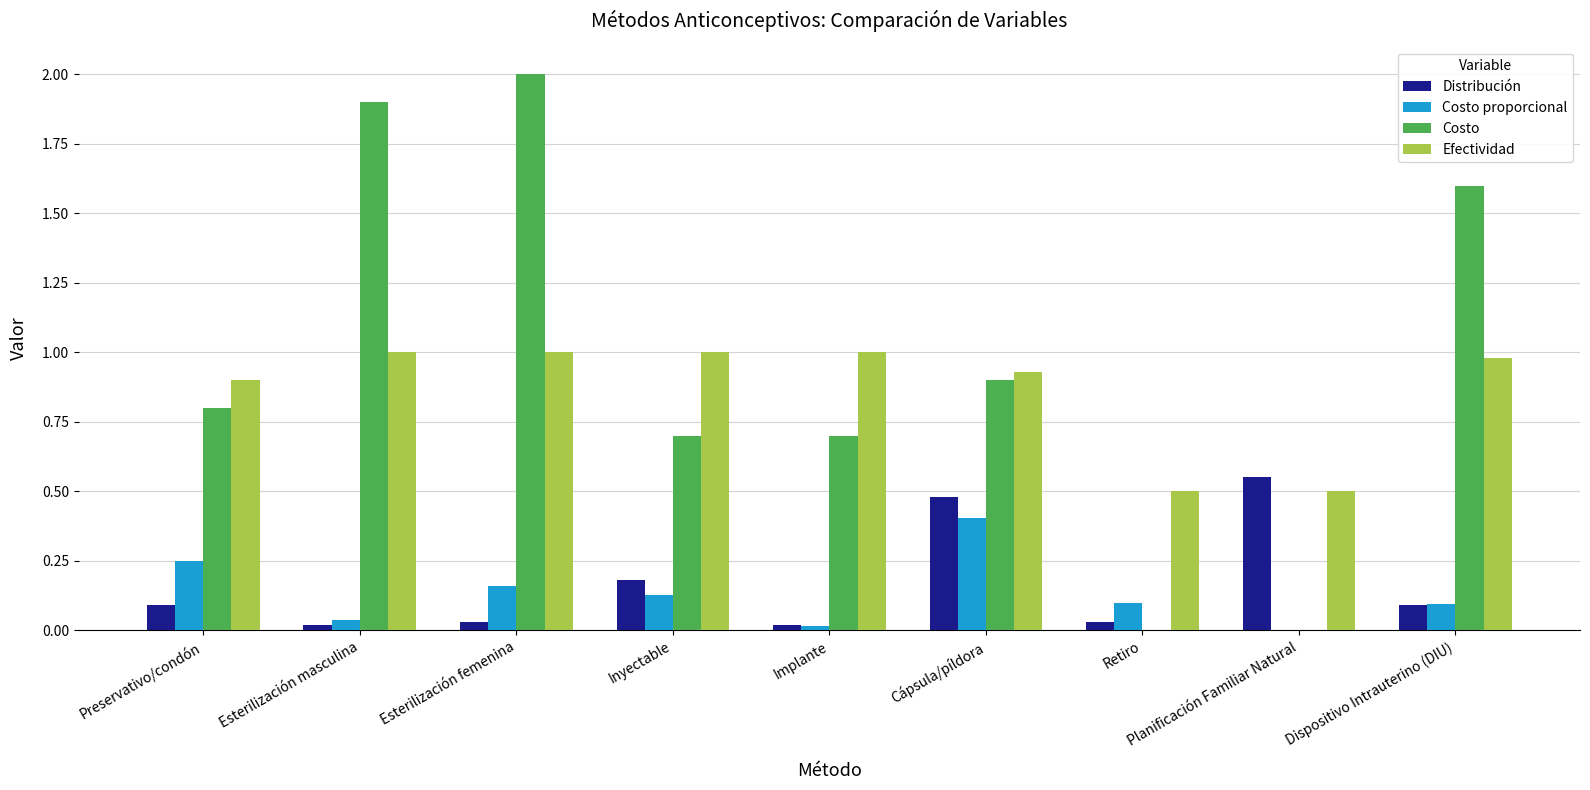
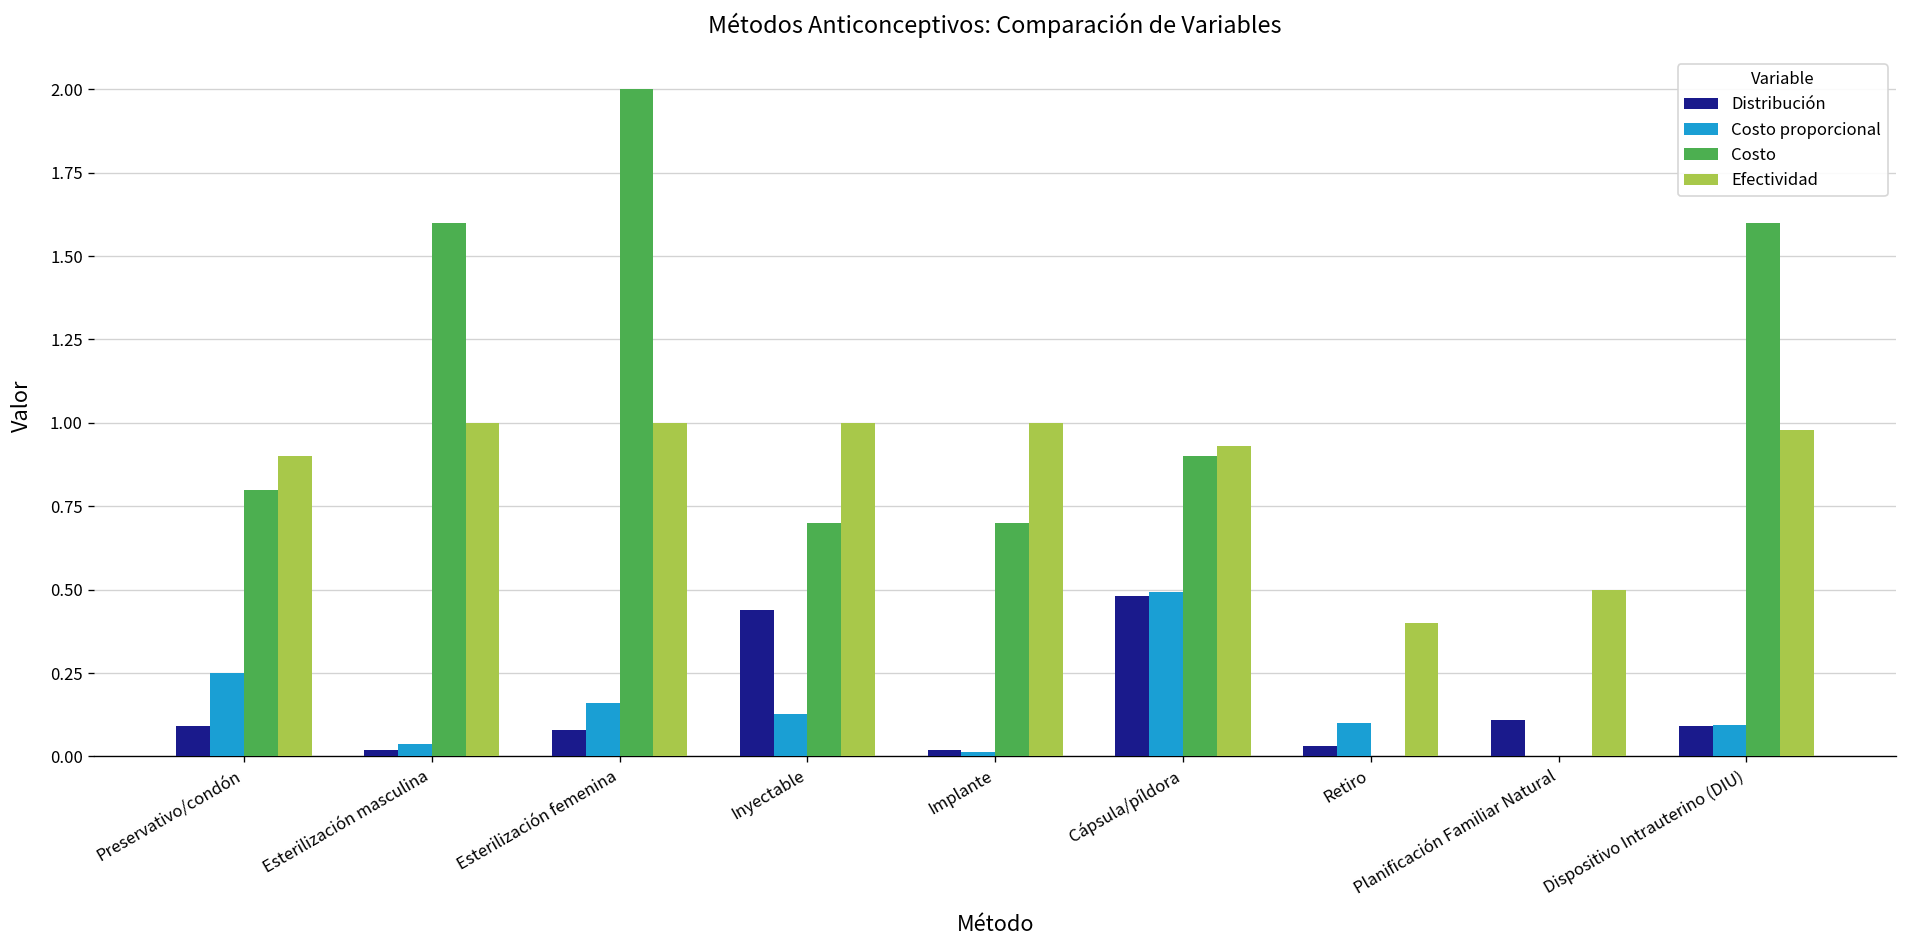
Costo, Esterilización masculina: 1.9 -> 1.6
Distribución, Esterilización femenina: 0.03 -> 0.08
Distribución, Inyectable: 0.18 -> 0.44
Costo proporcional, Cápsula/píldora: 0.41 -> 0.49
Efectividad, Retiro: 0.5 -> 0.4
Distribución, Planificación Familiar Natural: 0.55 -> 0.11
